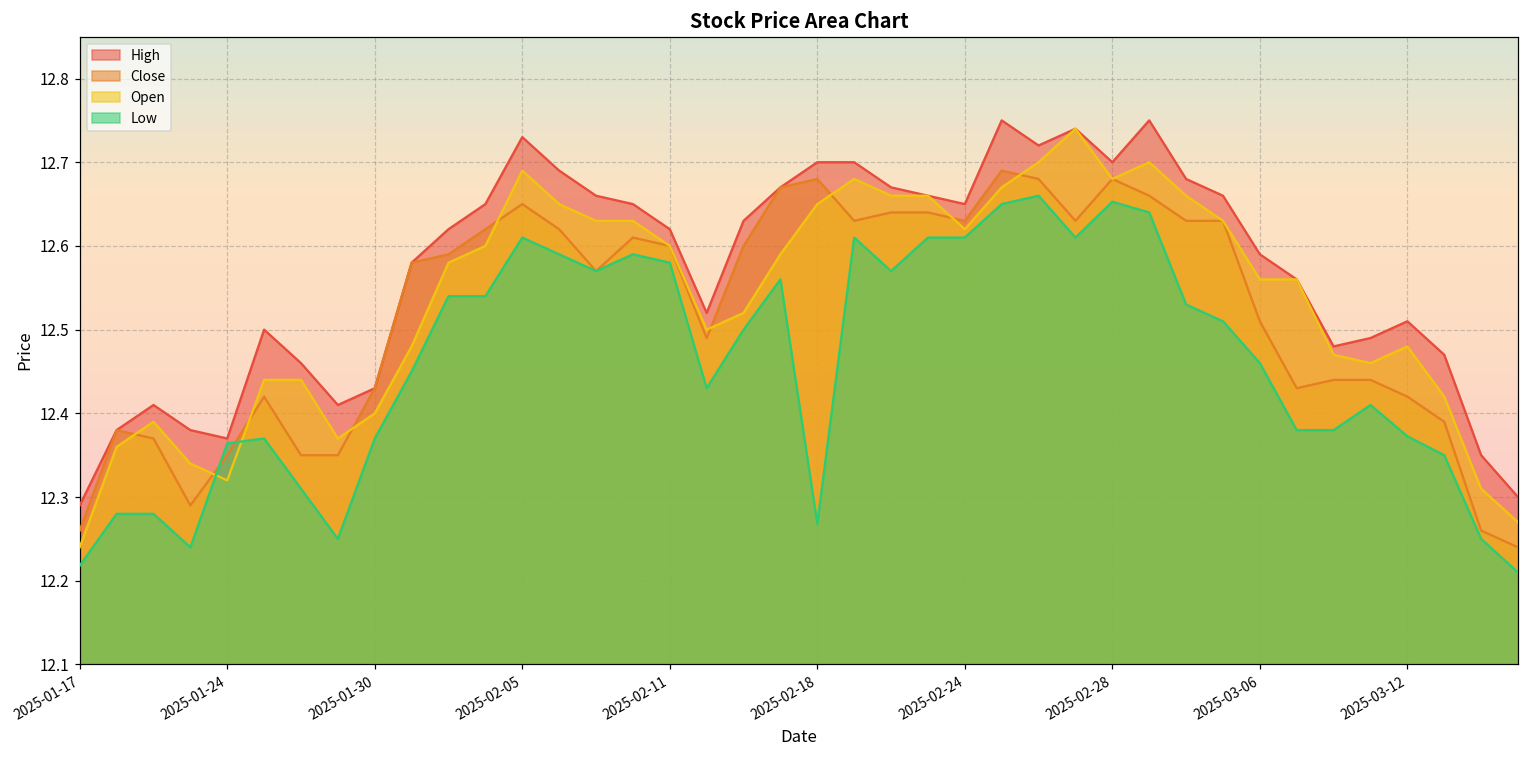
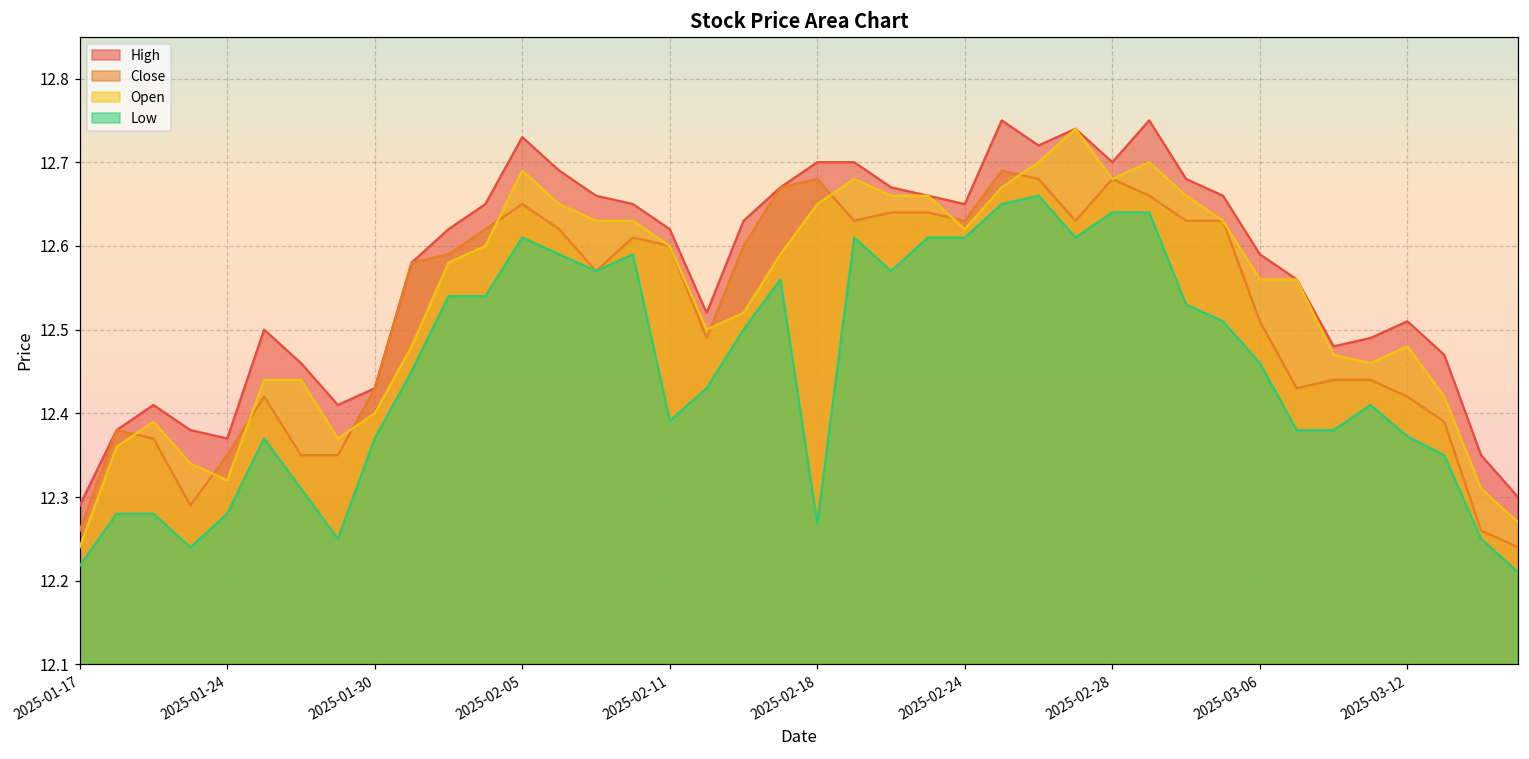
Low, 2025-01-24: 12.36 -> 12.28
Low, 2025-02-11: 12.58 -> 12.39
Low, 2025-02-28: 12.65 -> 12.64
